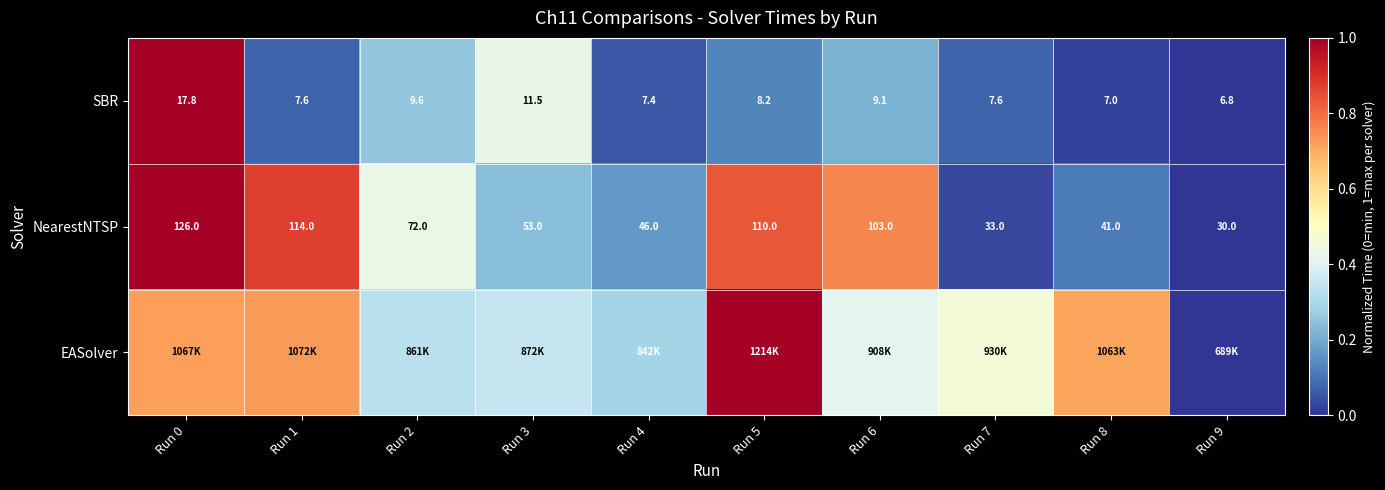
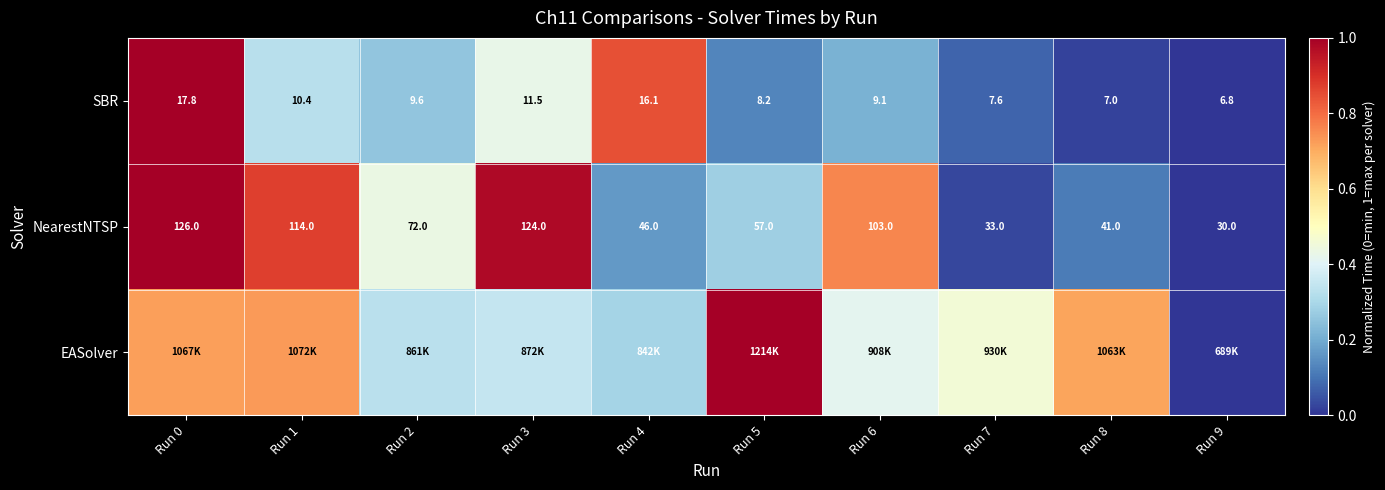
SBR, Run 1: 7.6 -> 10.4
SBR, Run 4: 7.4 -> 16.1
NearestNTSP, Run 3: 53.0 -> 124.0
NearestNTSP, Run 5: 110.0 -> 57.0
